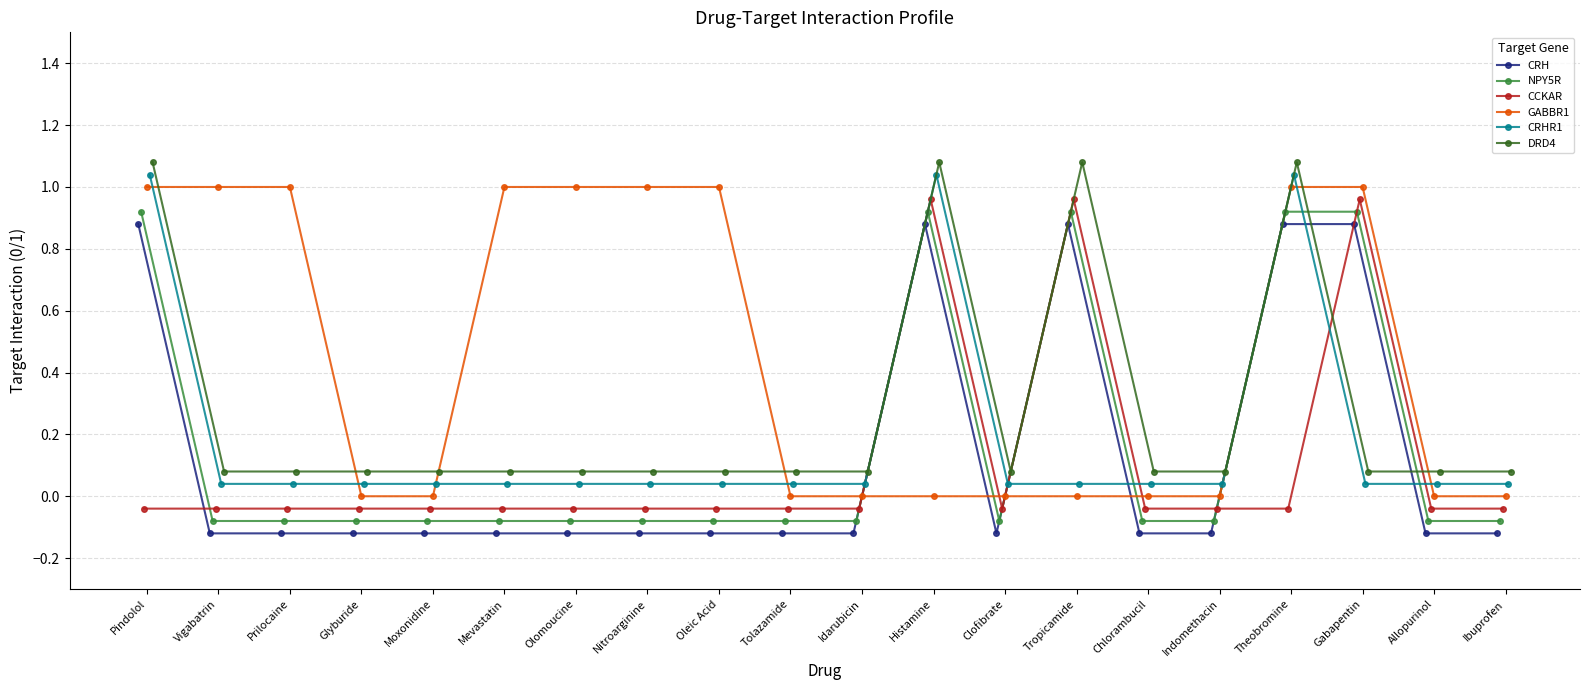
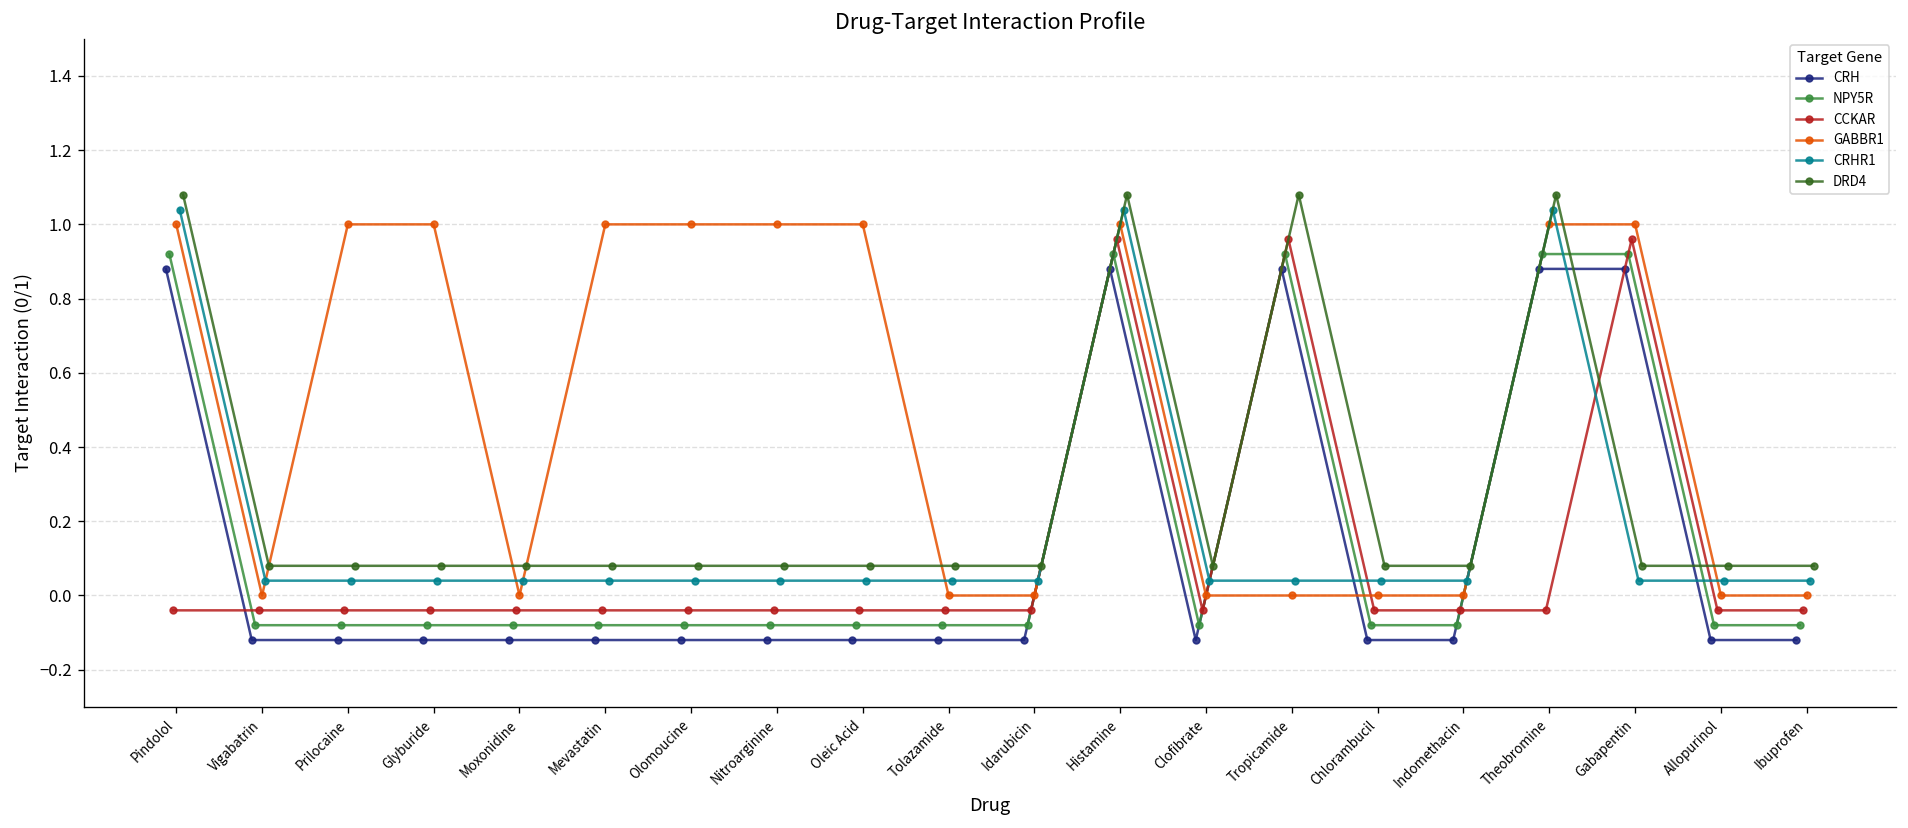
GABBR1, Vigabatrin: 1 -> 0
GABBR1, Glyburide: 0 -> 1
GABBR1, Histamine: 0 -> 1
